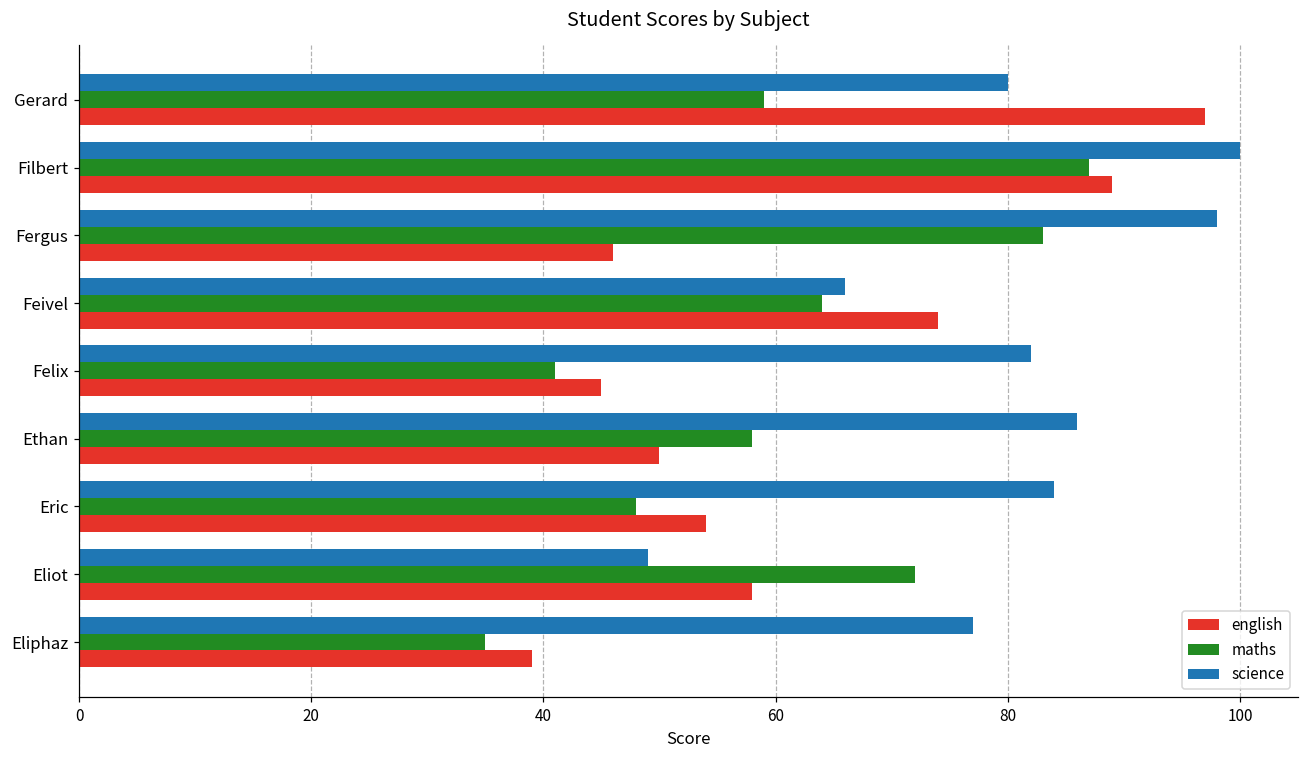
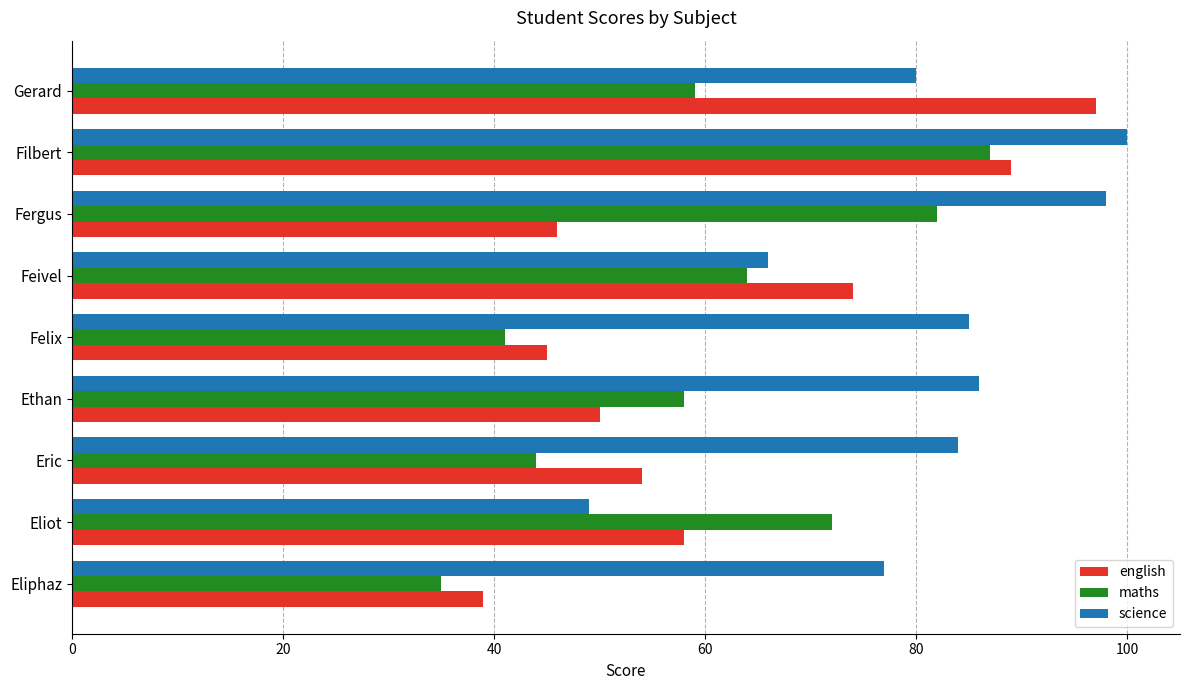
maths, Fergus: 83 -> 82
science, Felix: 82 -> 85
maths, Eric: 48 -> 44
